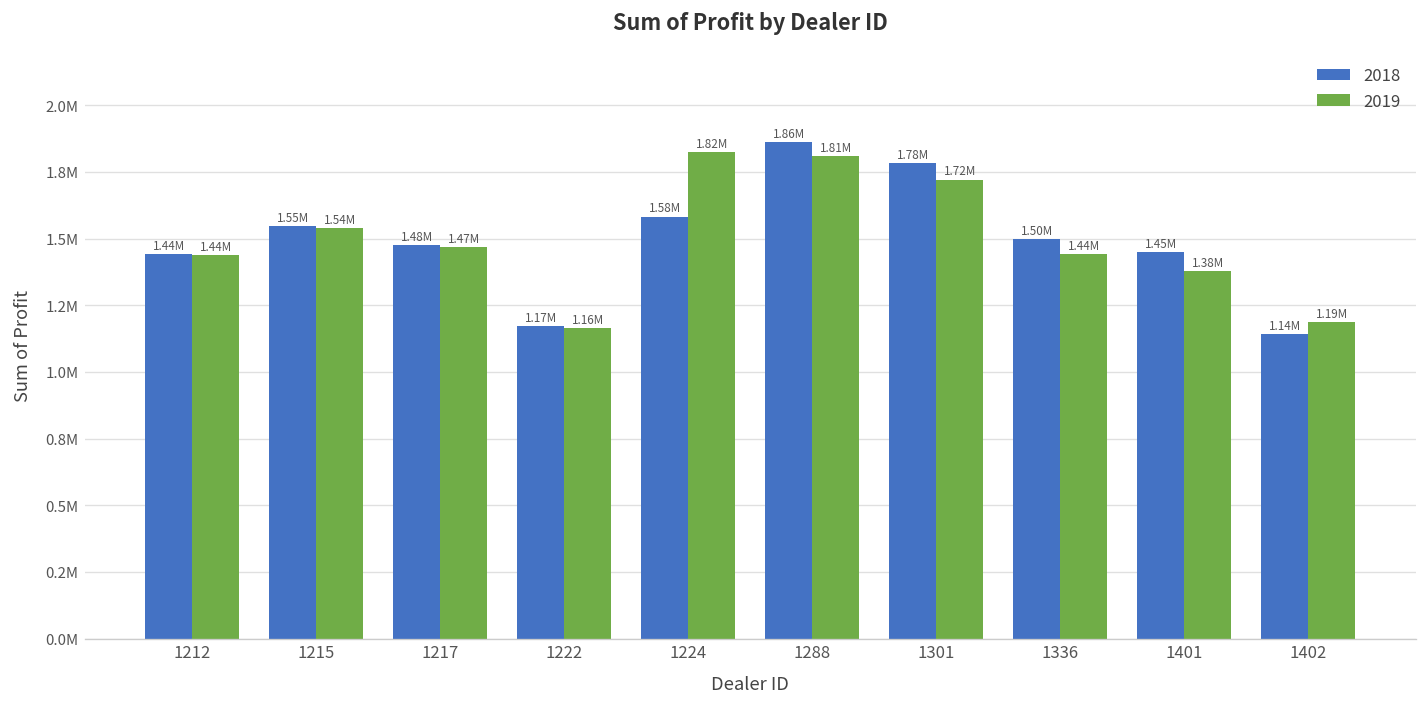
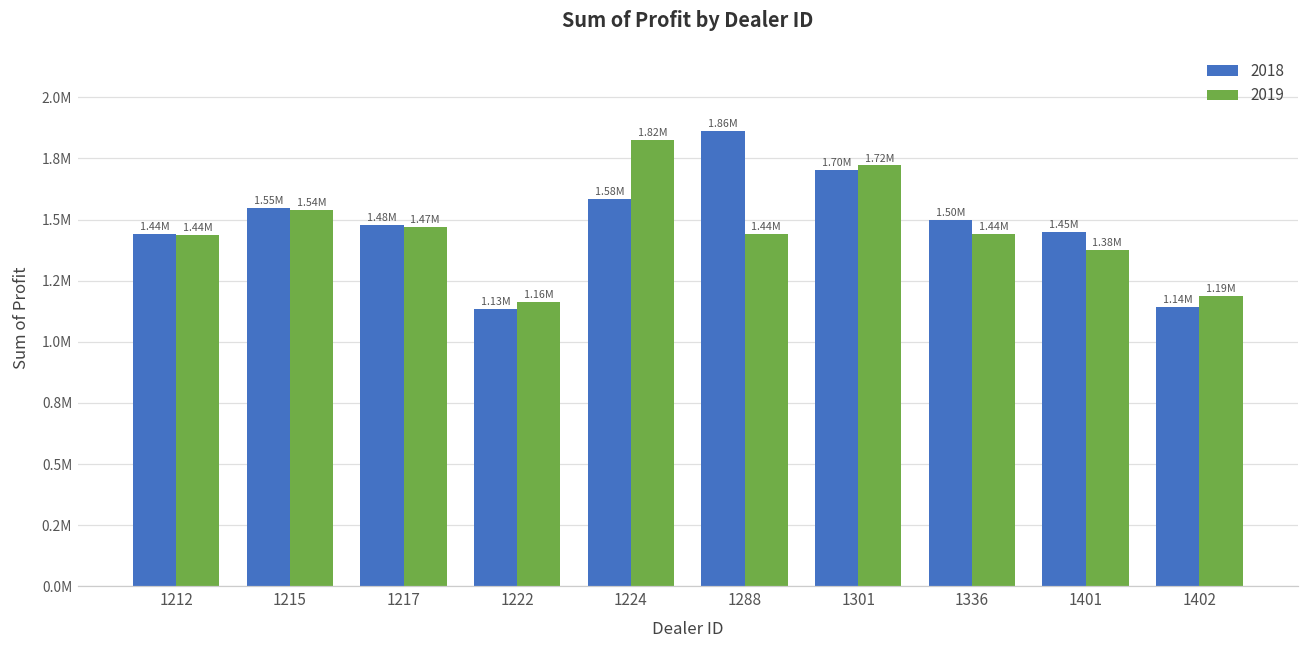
2018, 1222: 1.17M -> 1.13M
2019, 1288: 1.81M -> 1.44M
2018, 1301: 1.78M -> 1.70M
